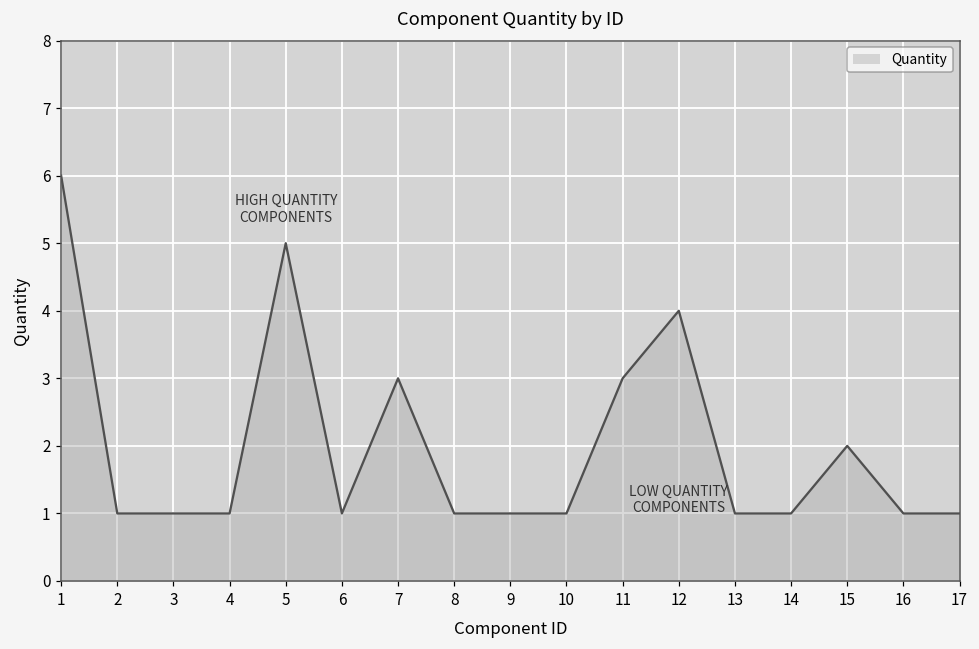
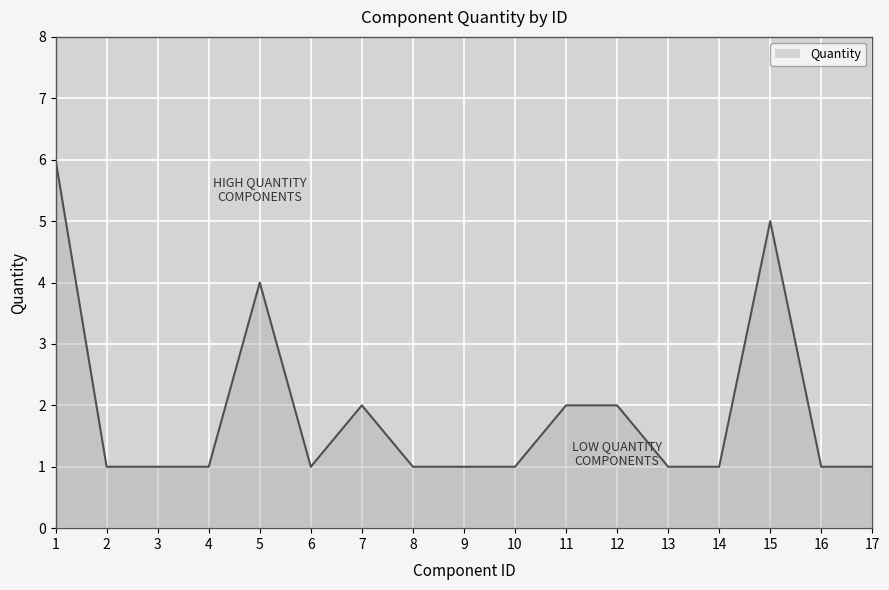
5: 5 -> 4
7: 3 -> 2
11: 3 -> 2
12: 4 -> 2
15: 2 -> 5
